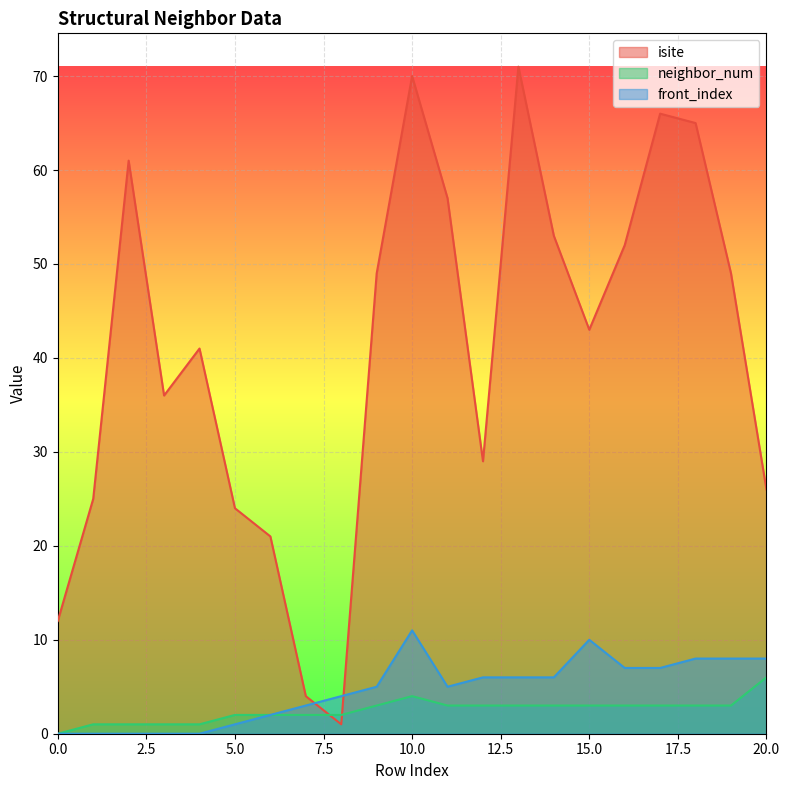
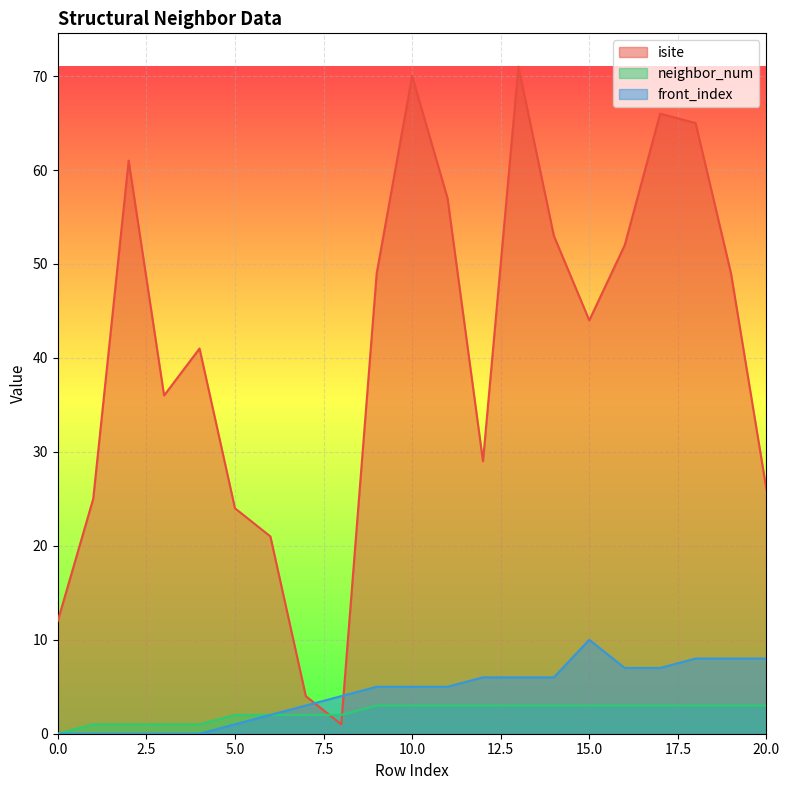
neighbor_num, 10.0: 4 -> 3
front_index, 10.0: 11 -> 5
isite, 15.0: 43 -> 44
neighbor_num, 20.0: 6 -> 3
